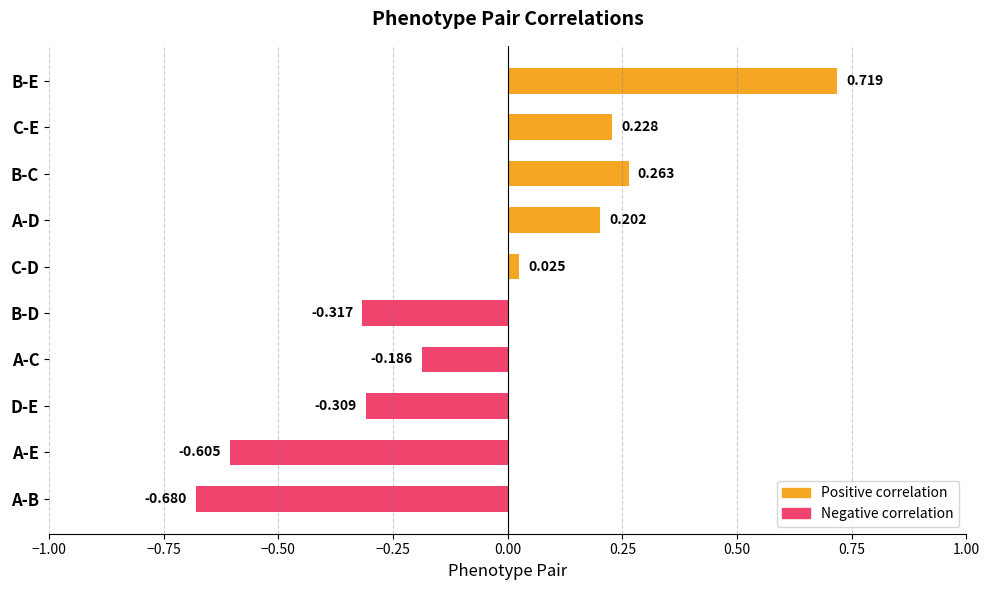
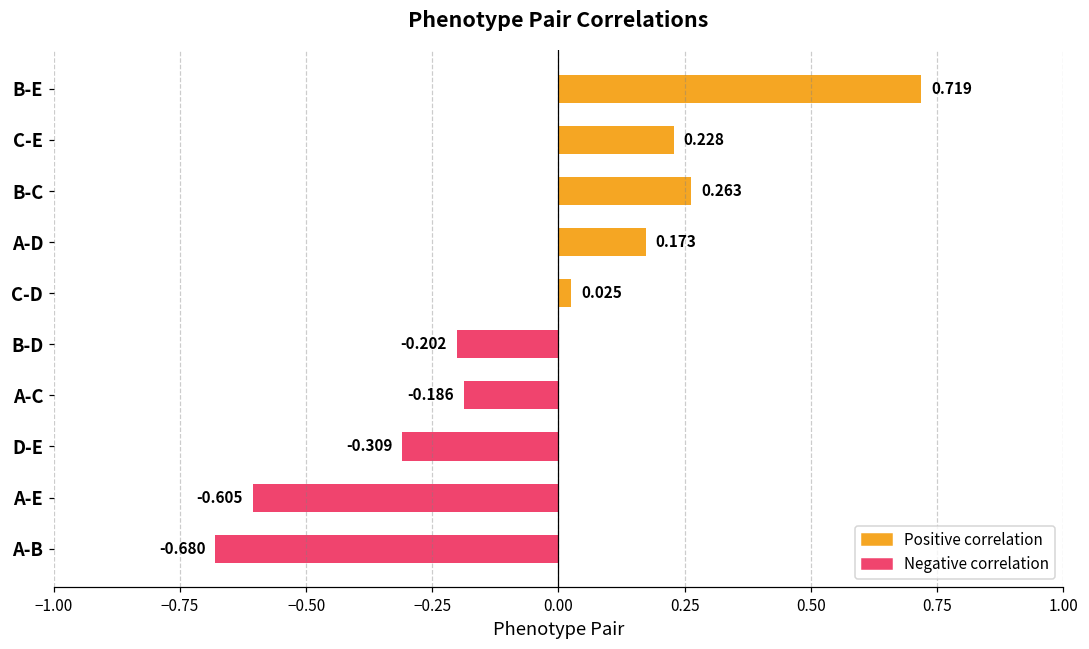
A-D: 0.202 -> 0.173
B-D: -0.317 -> -0.202
